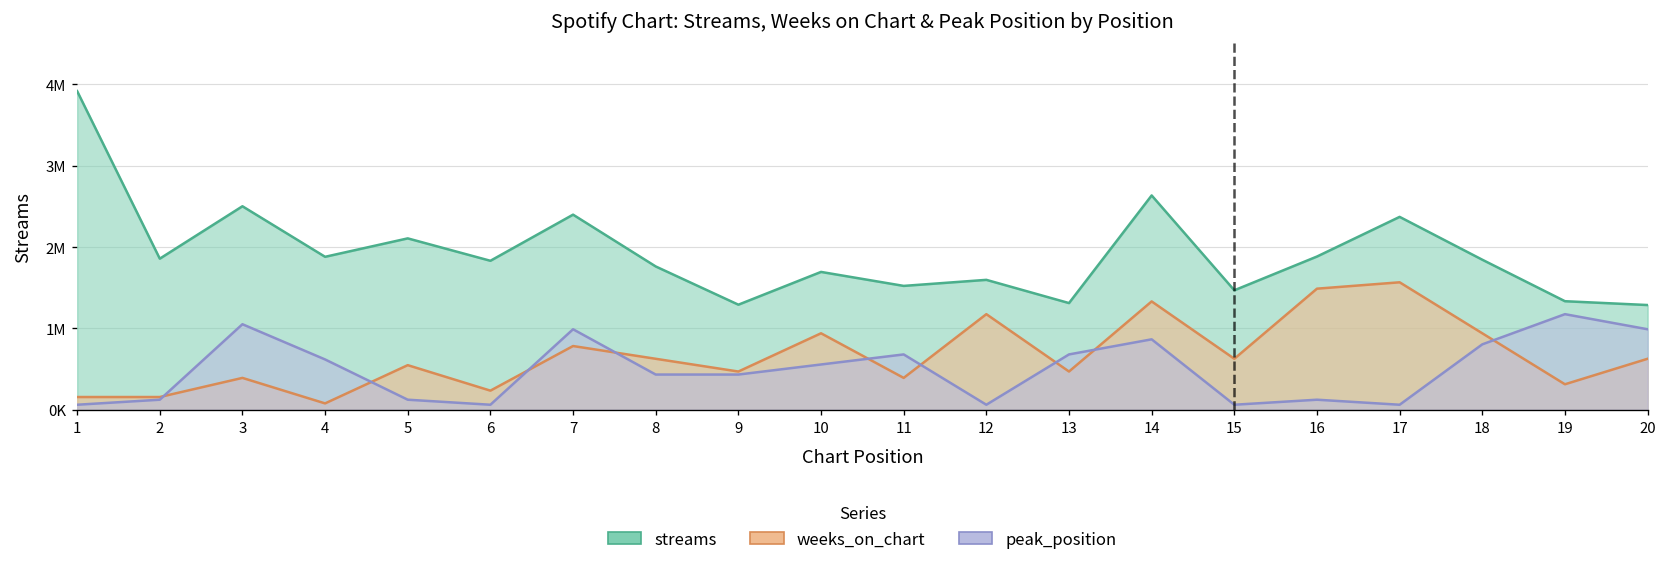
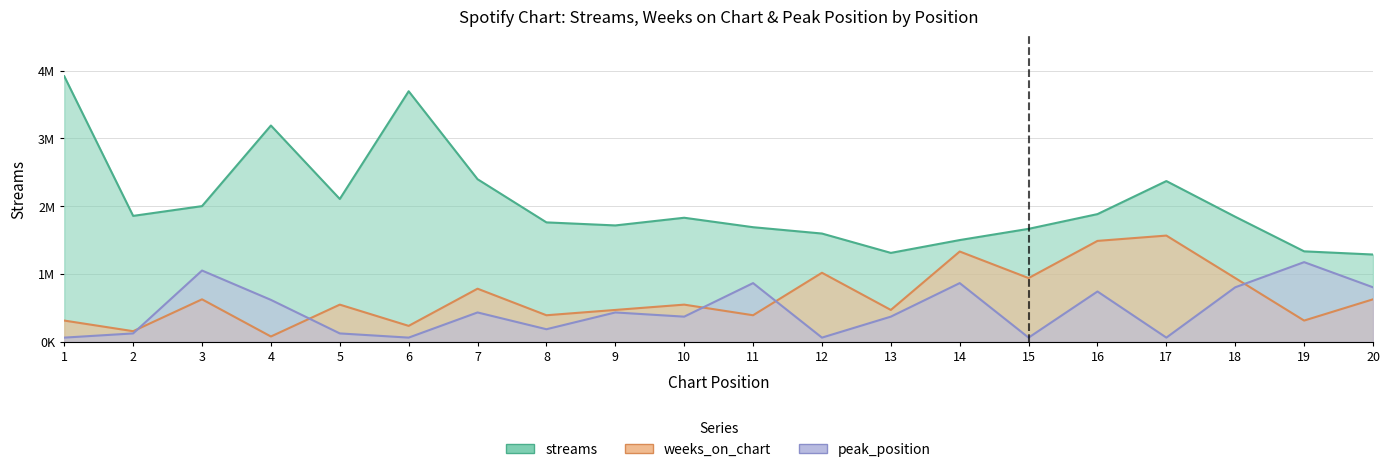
weeks_on_chart, 1: 200000 -> 300000
streams, 3: 2500000 -> 2000000
weeks_on_chart, 3: 400000 -> 600000
streams, 4: 1900000 -> 3200000
streams, 6: 1800000 -> 3700000
peak_position, 7: 1000000 -> 400000
weeks_on_chart, 8: 600000 -> 400000
peak_position, 8: 400000 -> 200000
streams, 9: 1300000 -> 1700000
streams, 10: 1700000 -> 1800000
weeks_on_chart, 10: 900000 -> 500000
peak_position, 10: 600000 -> 400000
streams, 11: 1500000 -> 1700000
peak_position, 11: 700000 -> 900000
weeks_on_chart, 12: 1200000 -> 1000000
peak_position, 13: 700000 -> 400000
streams, 14: 2600000 -> 1500000
streams, 15: 1500000 -> 1700000
weeks_on_chart, 15: 600000 -> 900000
peak_position, 16: 100000 -> 700000
peak_position, 20: 1000000 -> 800000
